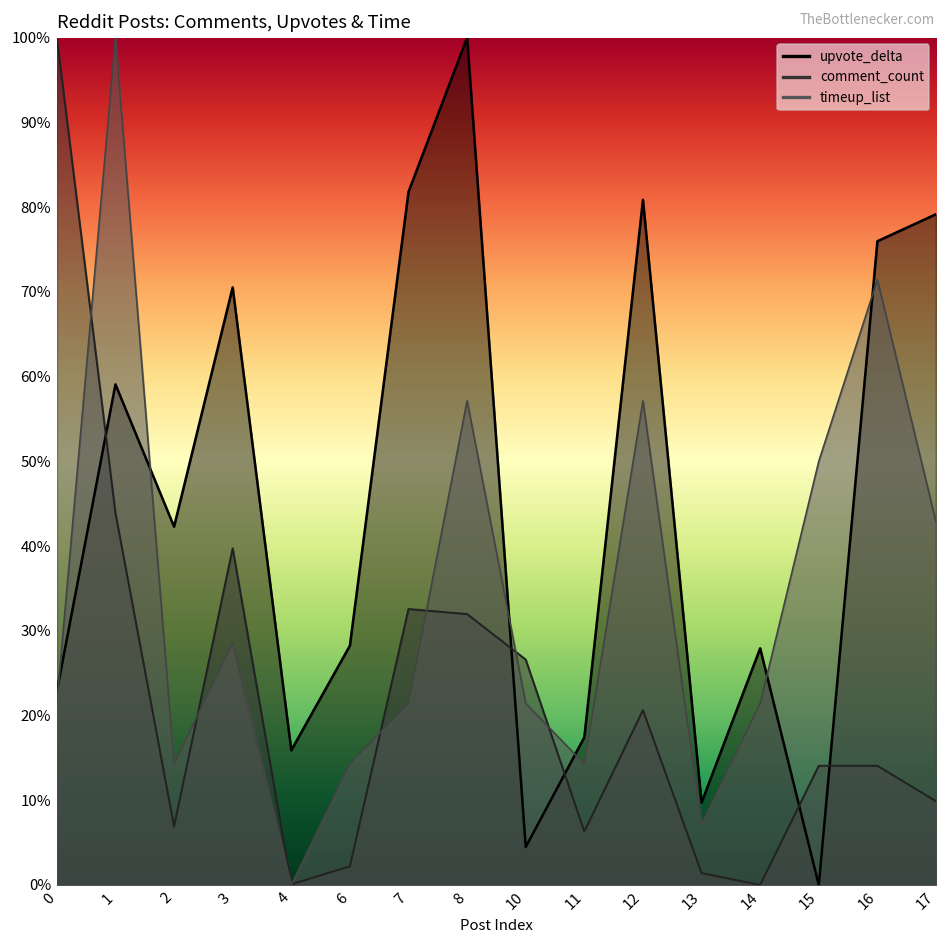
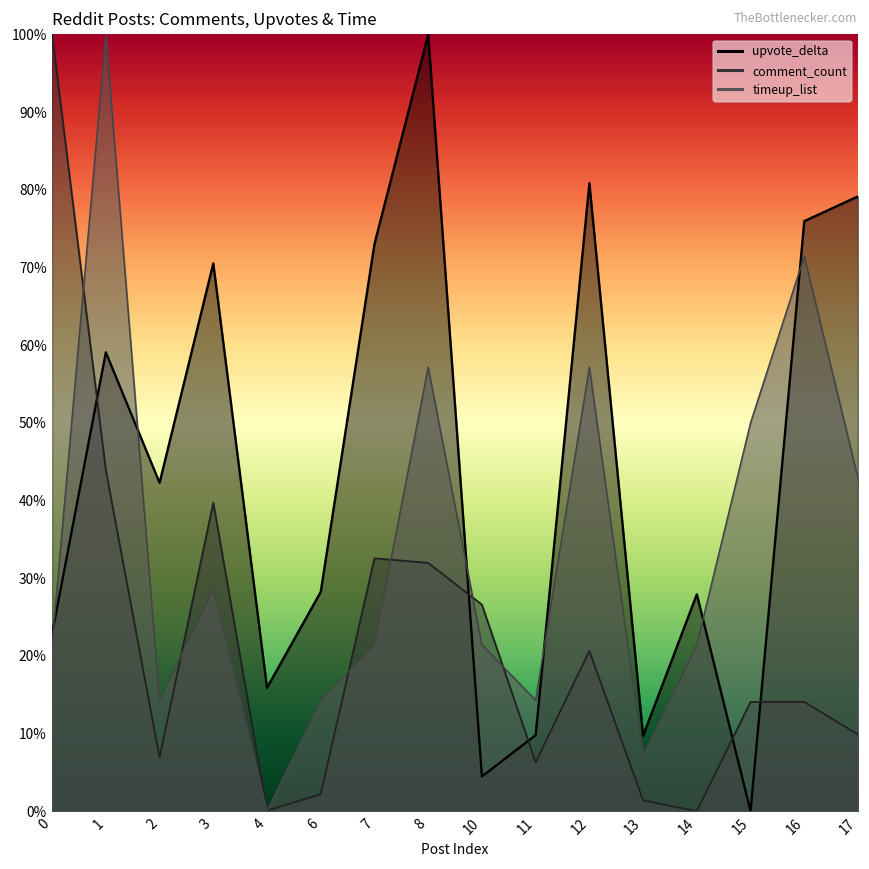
upvote_delta, 7: 82% -> 73%
upvote_delta, 11: 17% -> 10%
